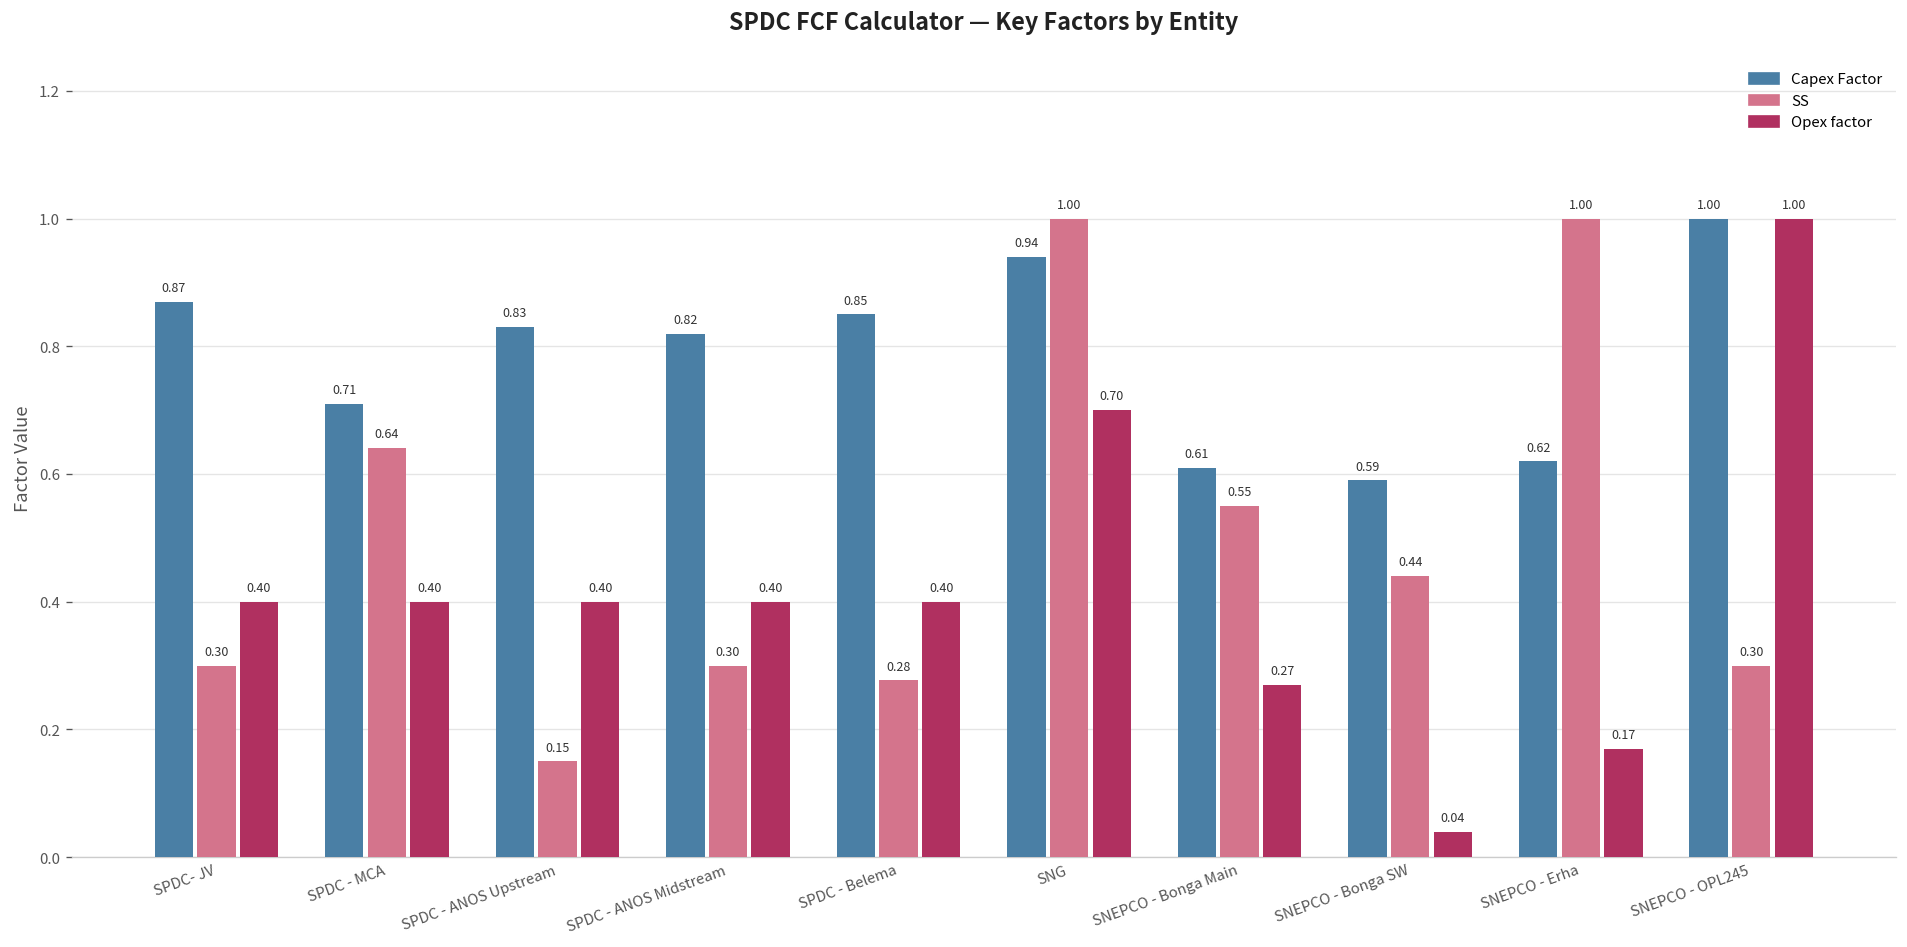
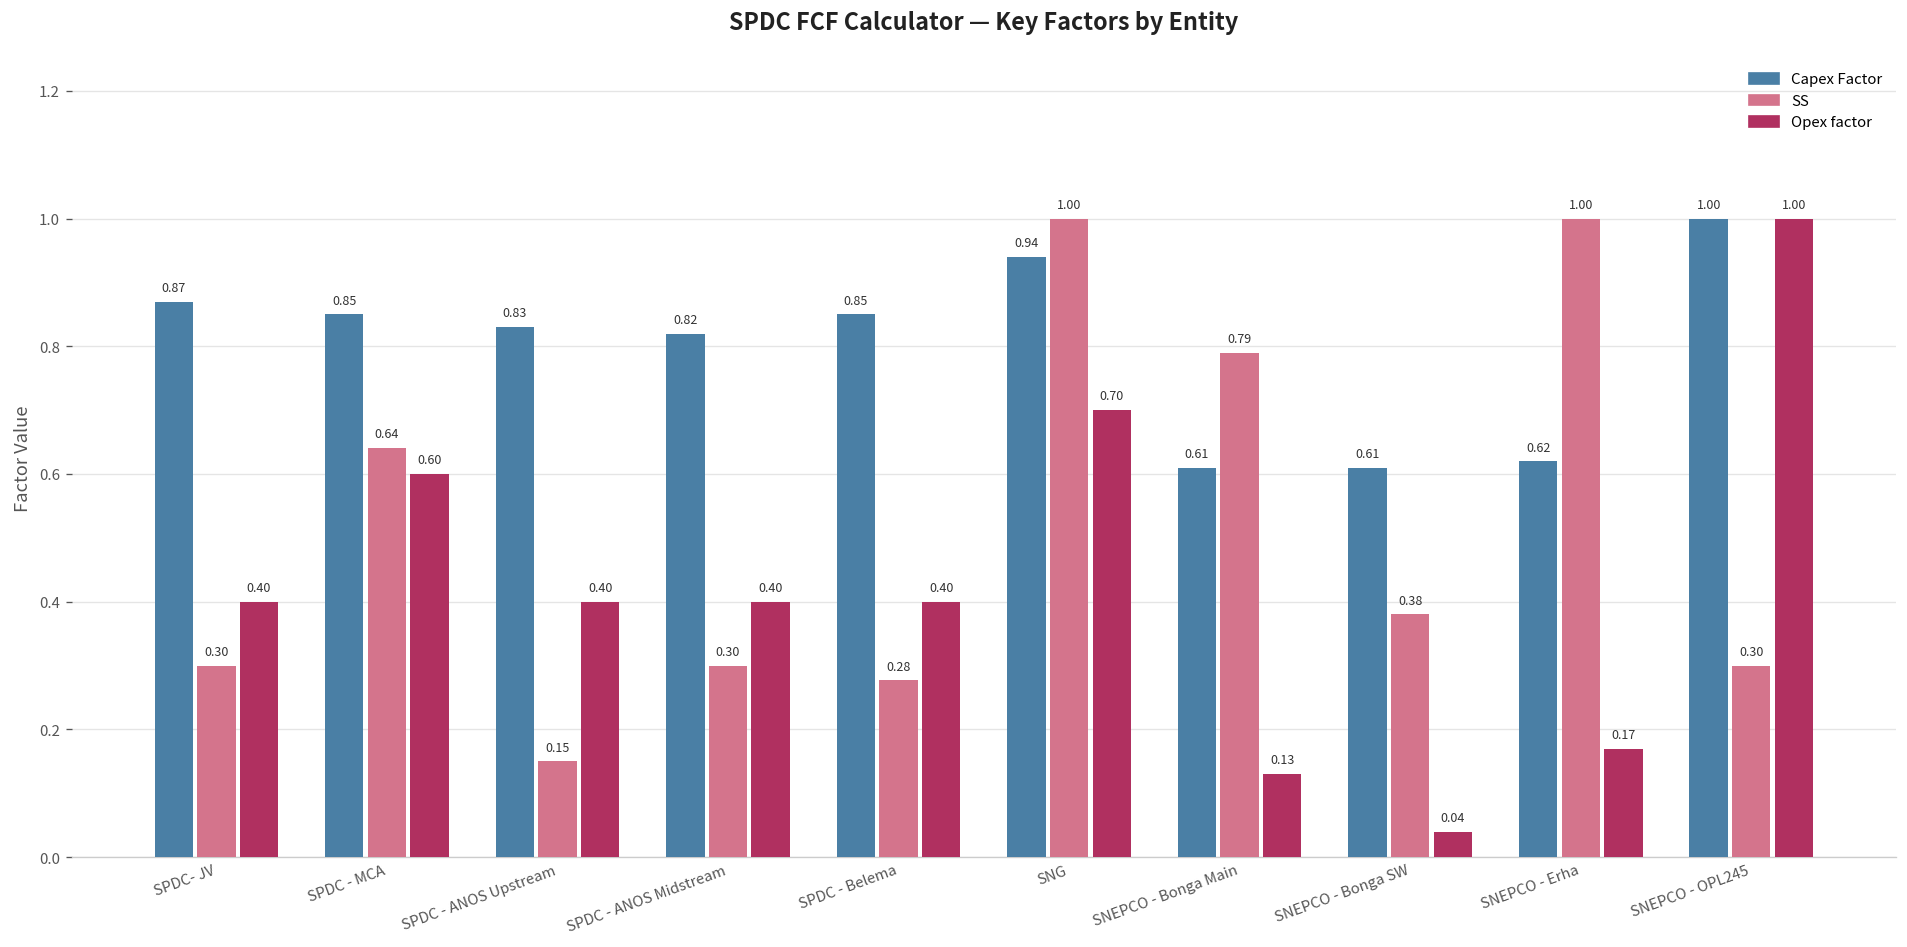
Capex Factor, SPDC - MCA: 0.71 -> 0.85
Opex factor, SPDC - MCA: 0.40 -> 0.60
SS, SNEPCO - Bonga Main: 0.55 -> 0.79
Opex factor, SNEPCO - Bonga Main: 0.27 -> 0.13
Capex Factor, SNEPCO - Bonga SW: 0.59 -> 0.61
SS, SNEPCO - Bonga SW: 0.44 -> 0.38
